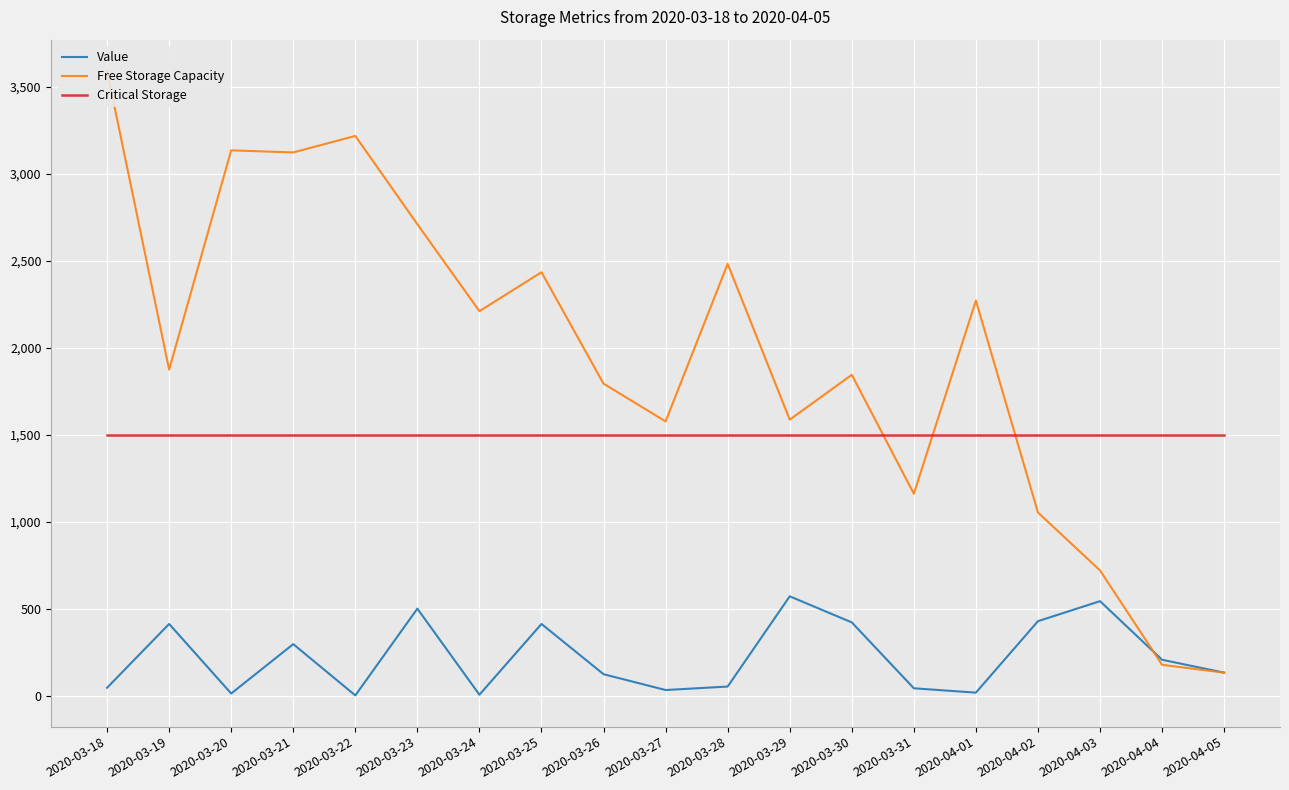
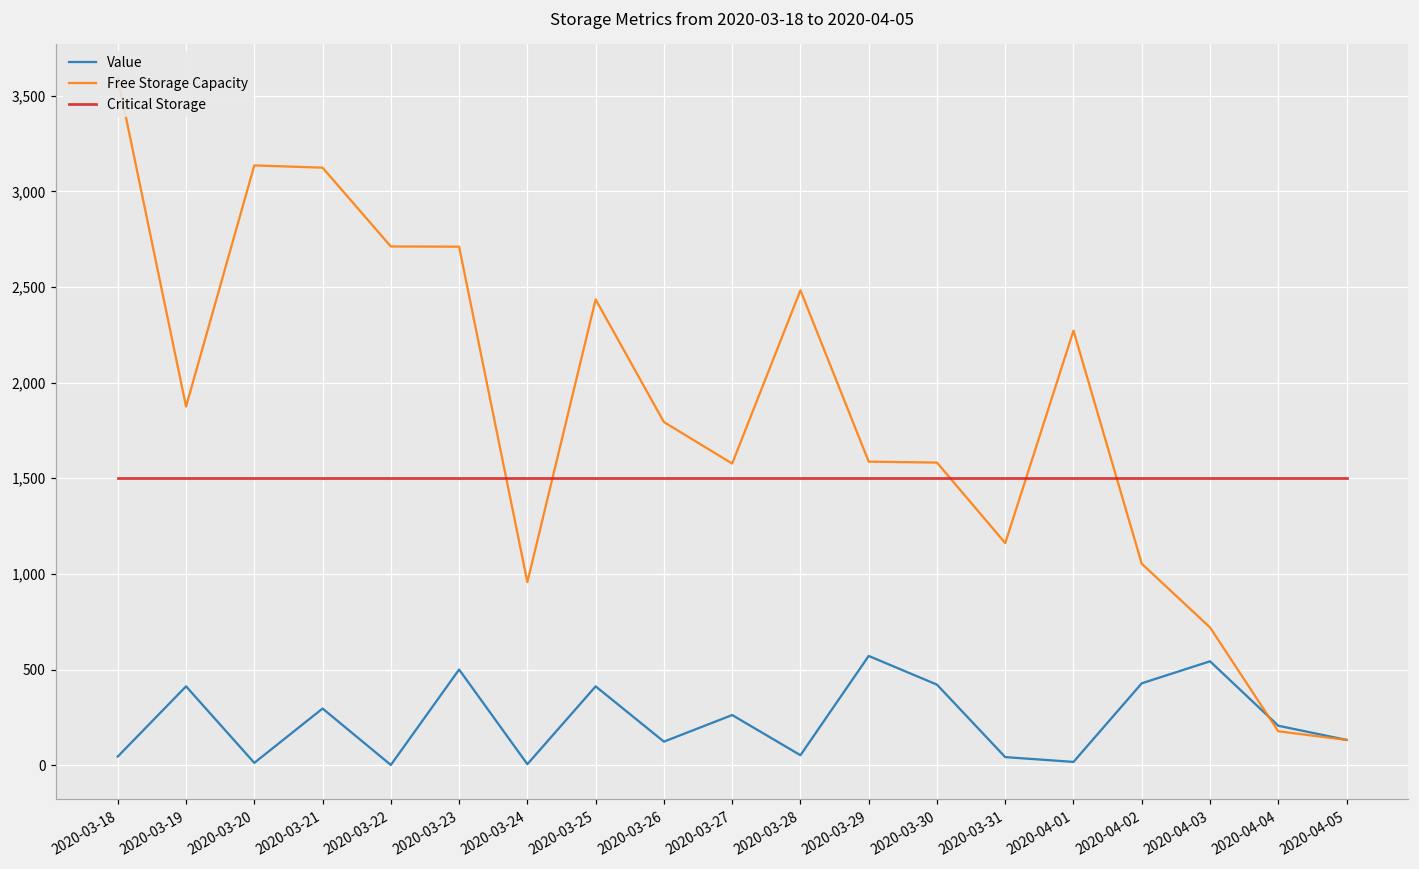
Free Storage Capacity, 2020-03-22: 3,220 -> 2,710
Free Storage Capacity, 2020-03-24: 2,210 -> 960
Value, 2020-03-27: 30 -> 260
Free Storage Capacity, 2020-03-30: 1,850 -> 1,580
